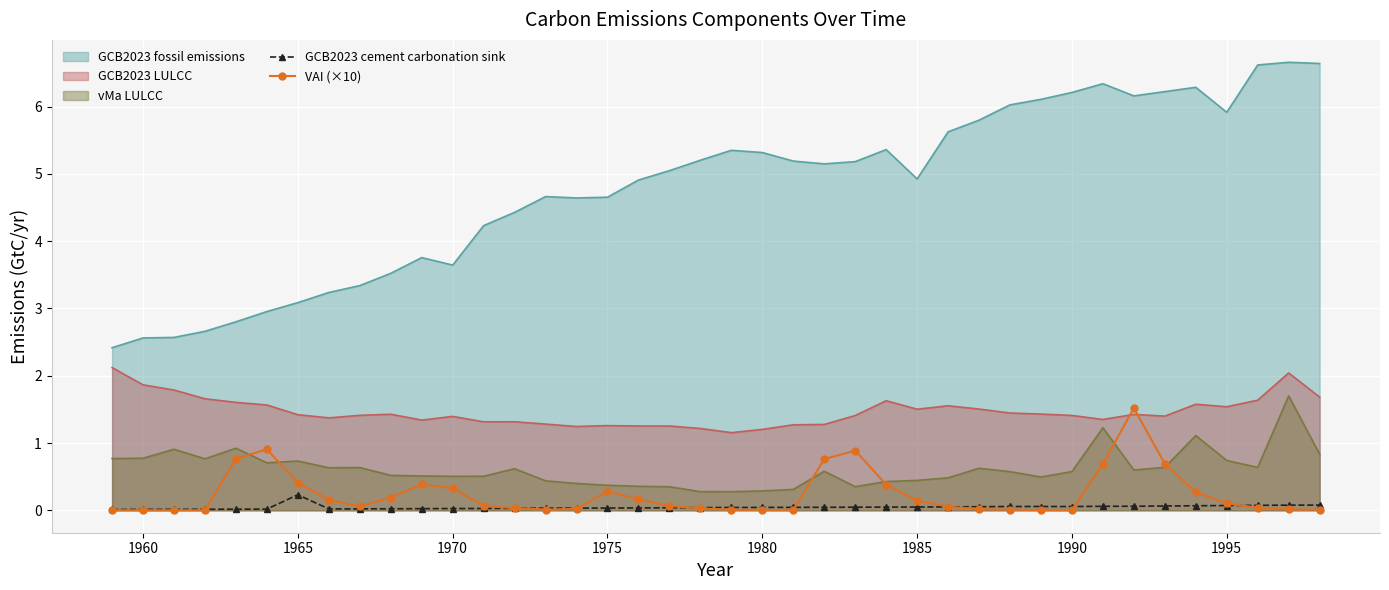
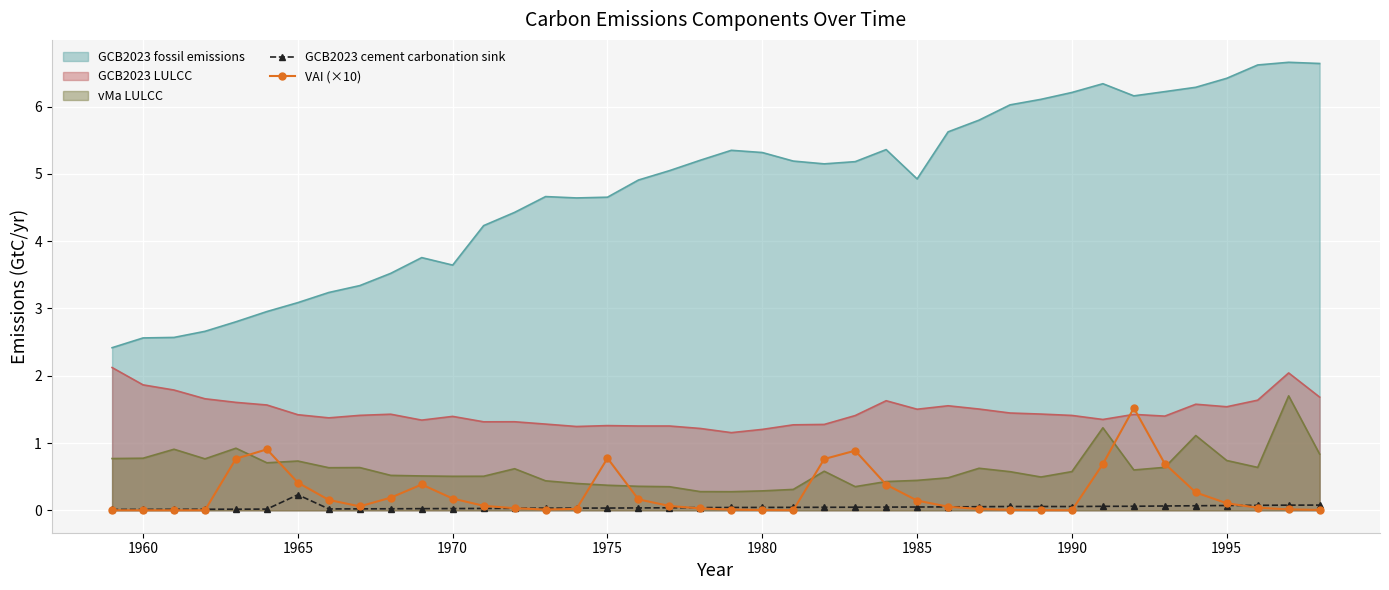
VAI (×10), 1970: 0.3 -> 0.2
VAI (×10), 1975: 0.3 -> 0.8
GCB2023 fossil emissions, 1995: 5.9 -> 6.4
